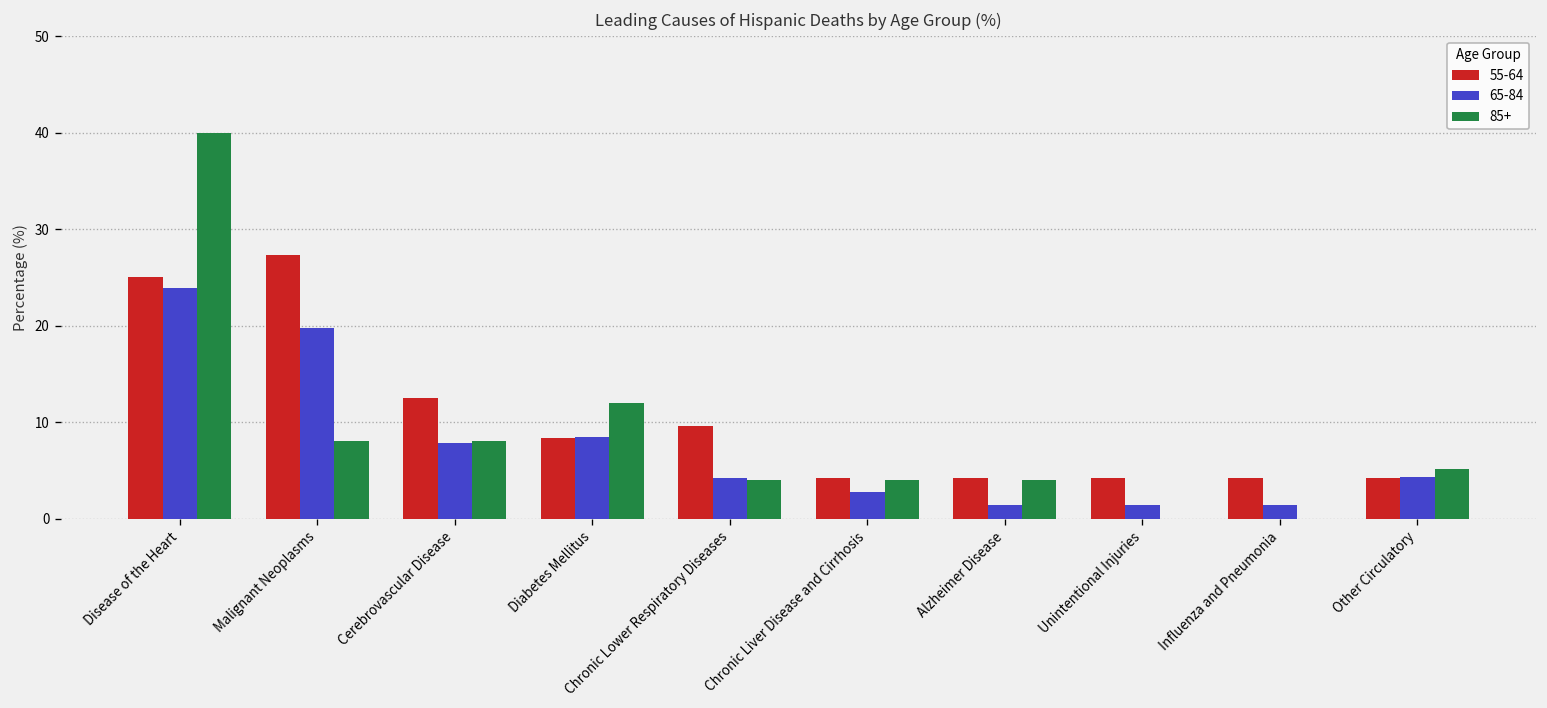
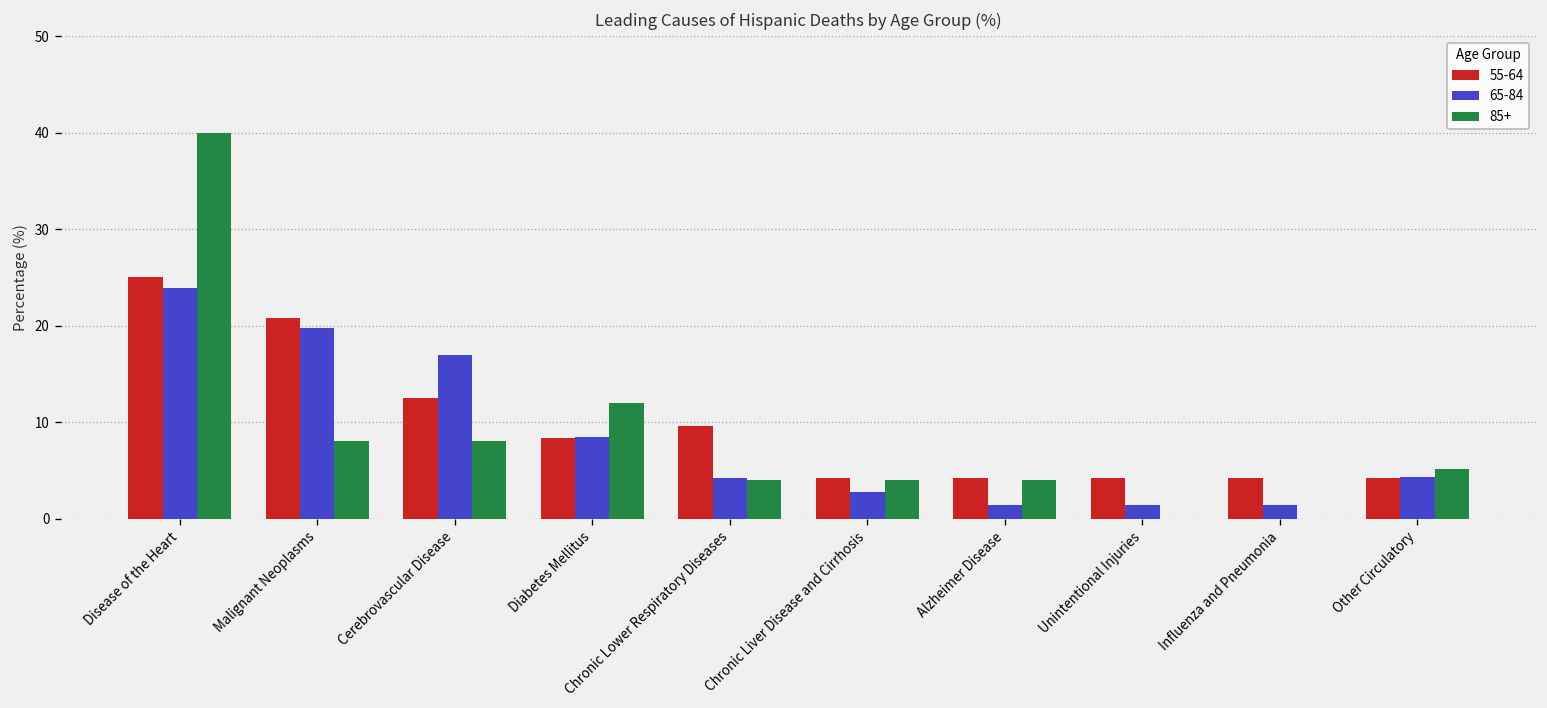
55-64, Malignant Neoplasms: 27 -> 21
65-84, Cerebrovascular Disease: 8 -> 17
